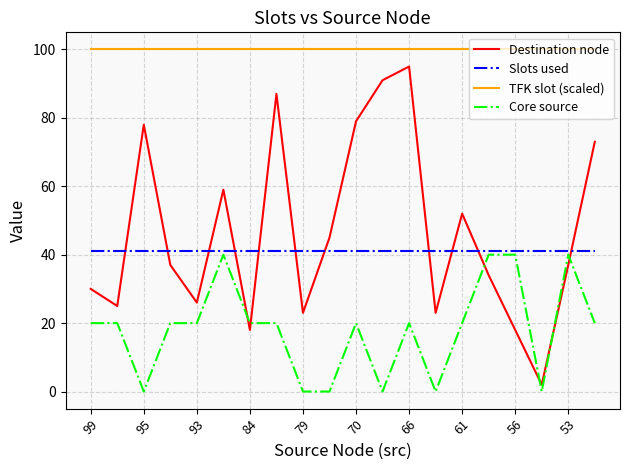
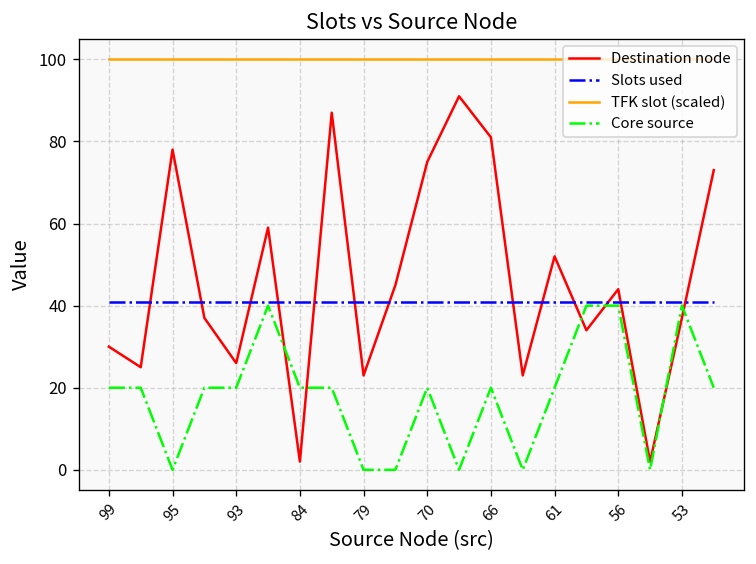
Destination node, 84: 18 -> 2
Destination node, 70: 79 -> 75
Destination node, 66: 95 -> 81
Destination node, 56: 18 -> 44
